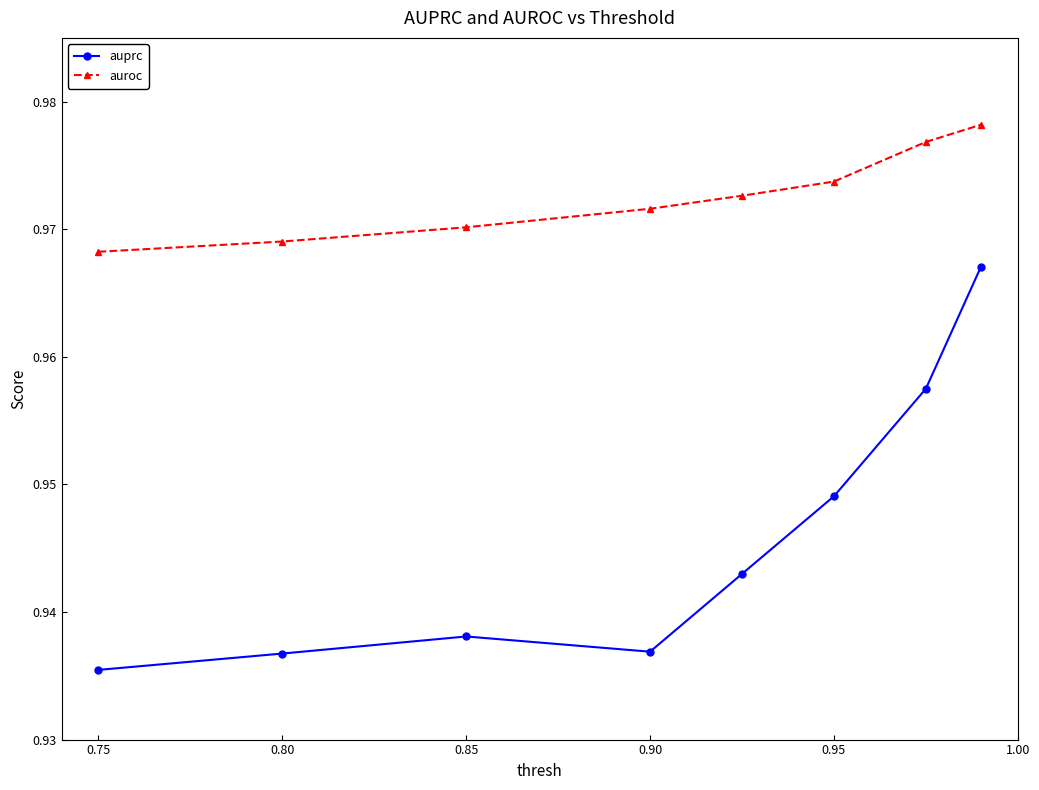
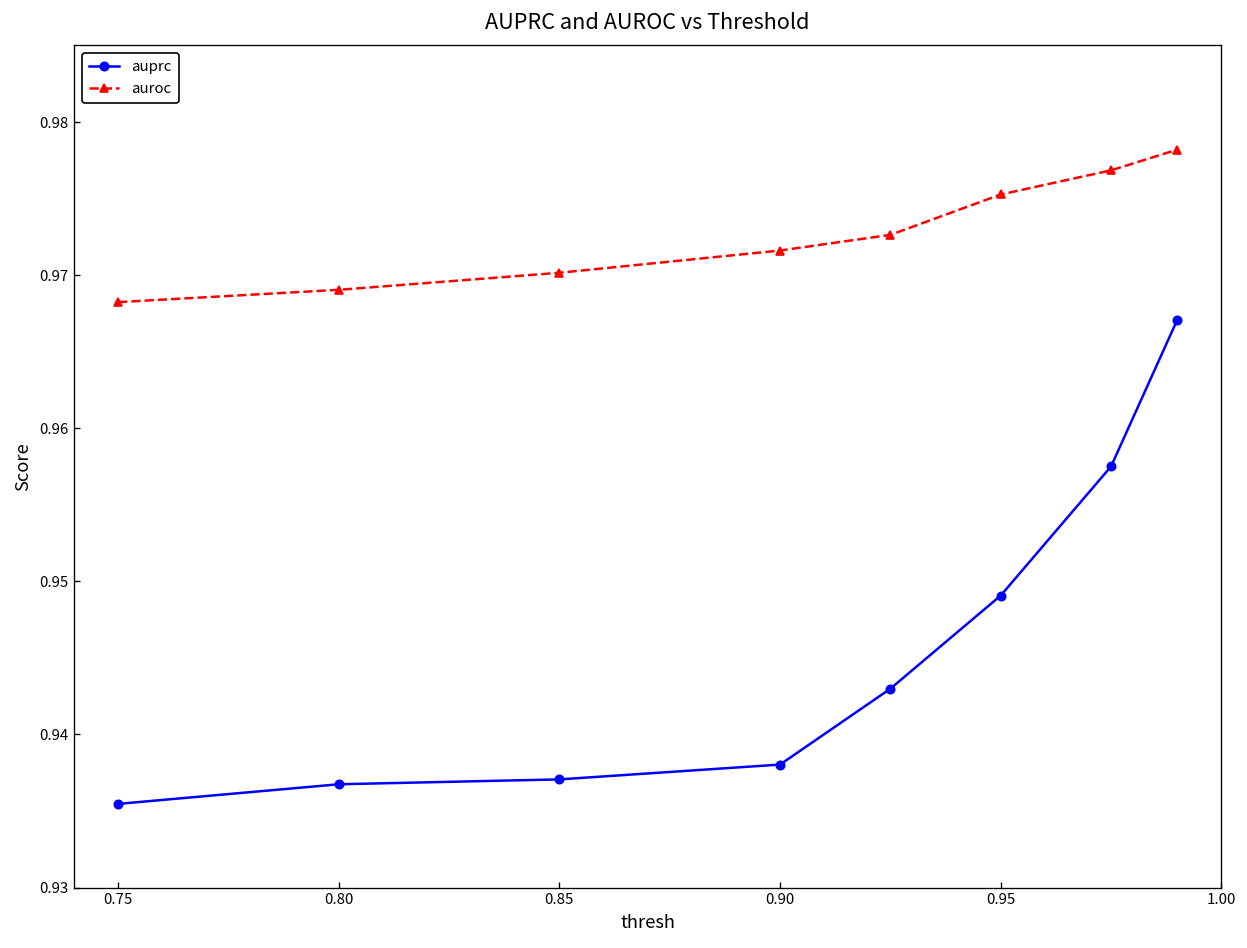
auprc, 0.85: 0.9381 -> 0.9371
auprc, 0.90: 0.9369 -> 0.9380
auroc, 0.95: 0.9737 -> 0.9753
